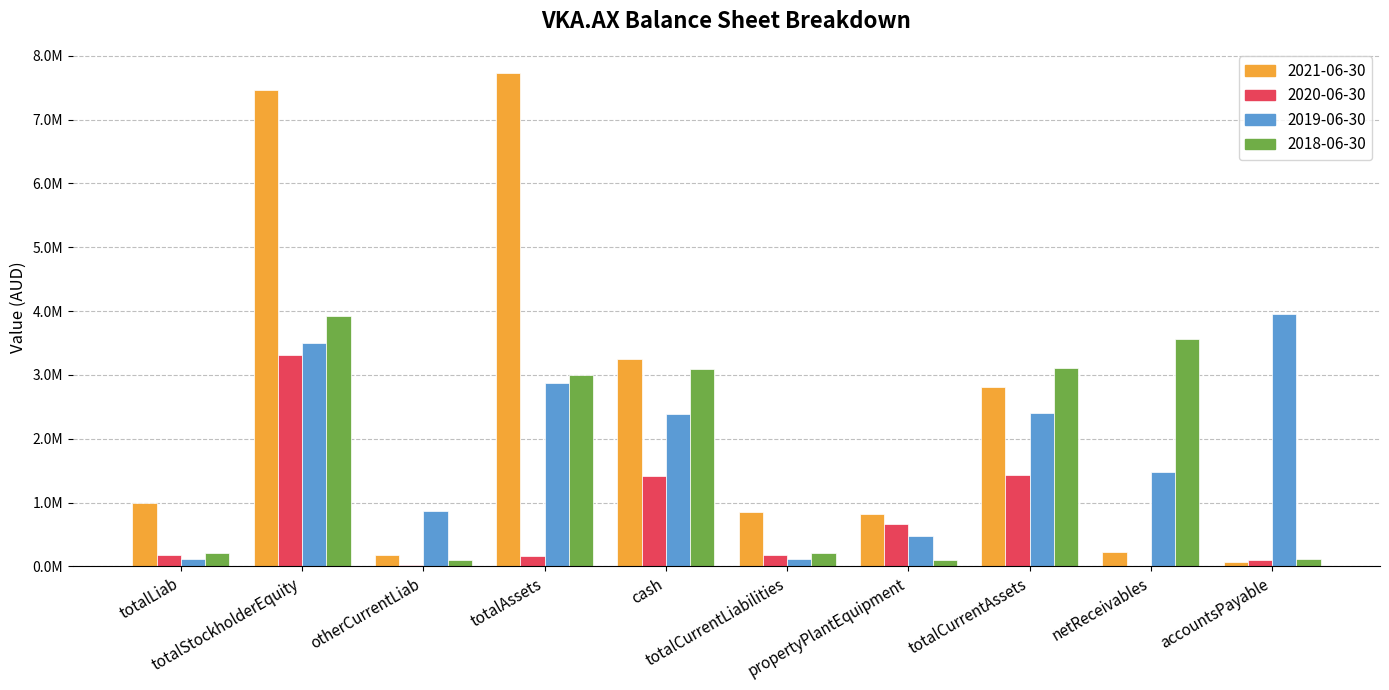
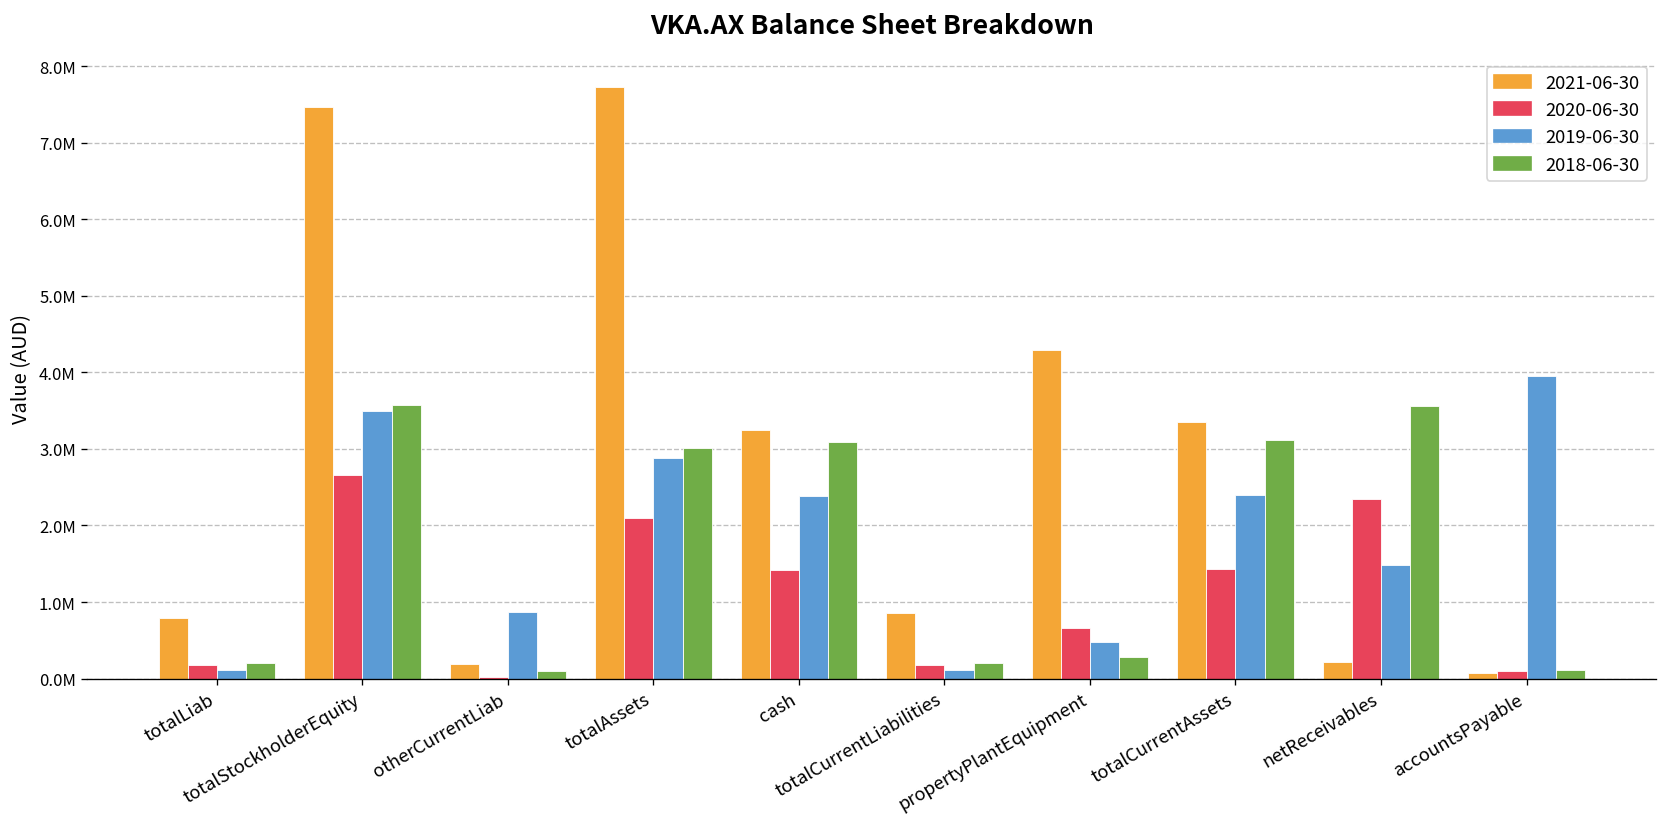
2021-06-30, totalLiab: 1000000 -> 800000
2020-06-30, totalStockholderEquity: 3300000 -> 2700000
2018-06-30, totalStockholderEquity: 3900000 -> 3600000
2020-06-30, totalAssets: 200000 -> 2100000
2021-06-30, propertyPlantEquipment: 800000 -> 4300000
2018-06-30, propertyPlantEquipment: 100000 -> 300000
2021-06-30, totalCurrentAssets: 2800000 -> 3400000
2020-06-30, netReceivables: 0 -> 2300000
